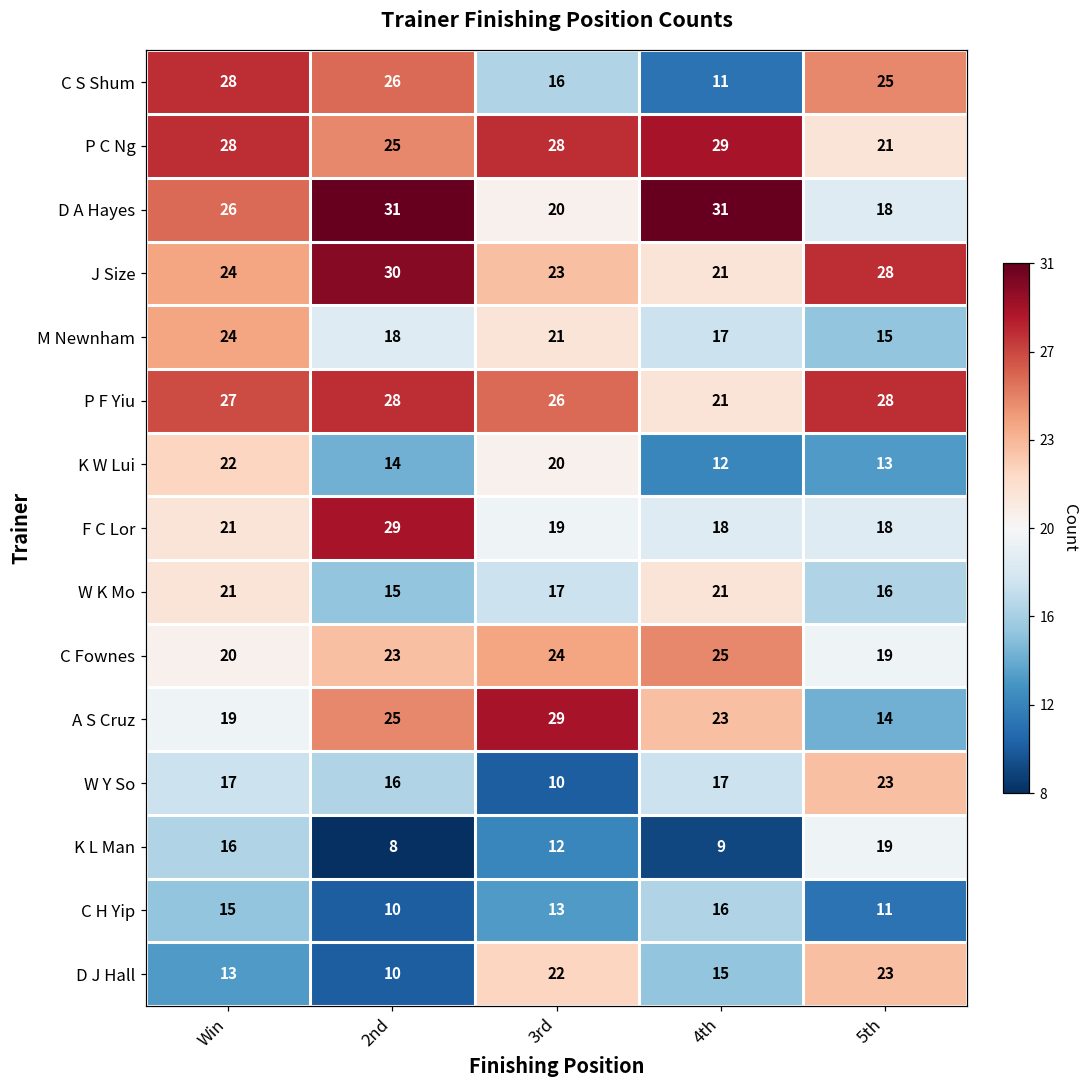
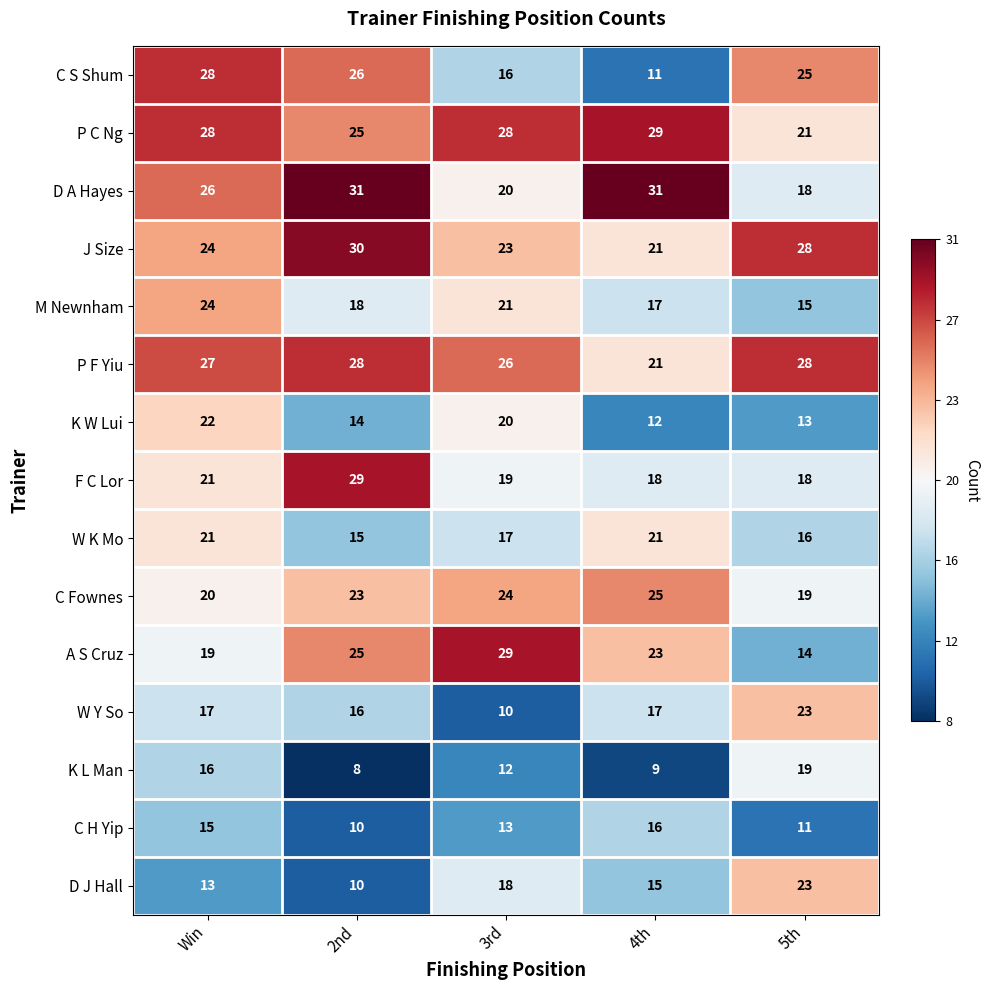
D J Hall, 3rd: 22 -> 18
